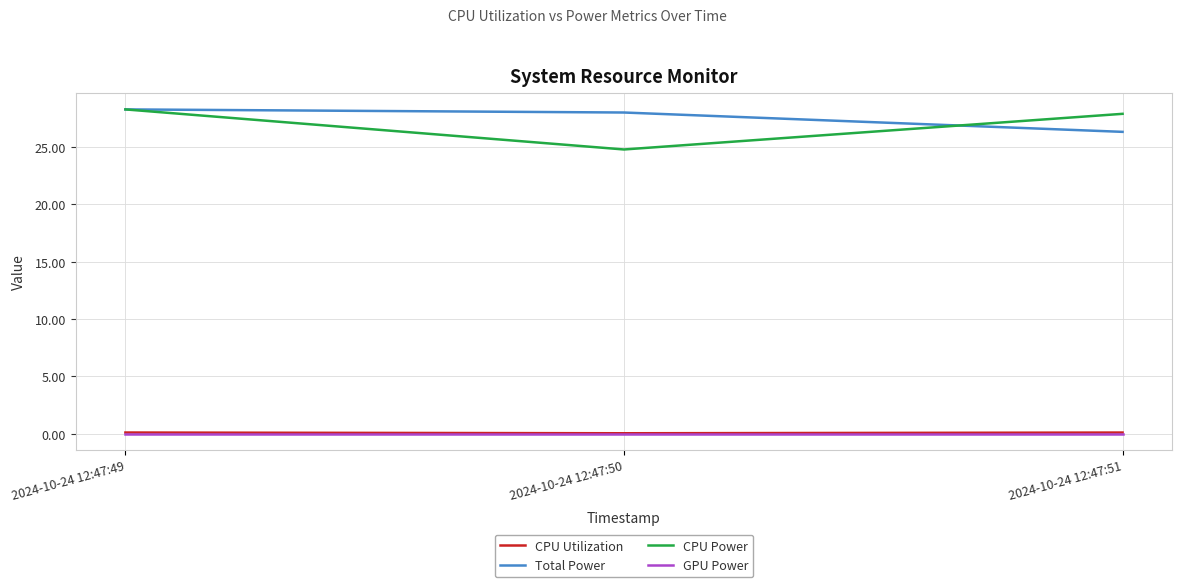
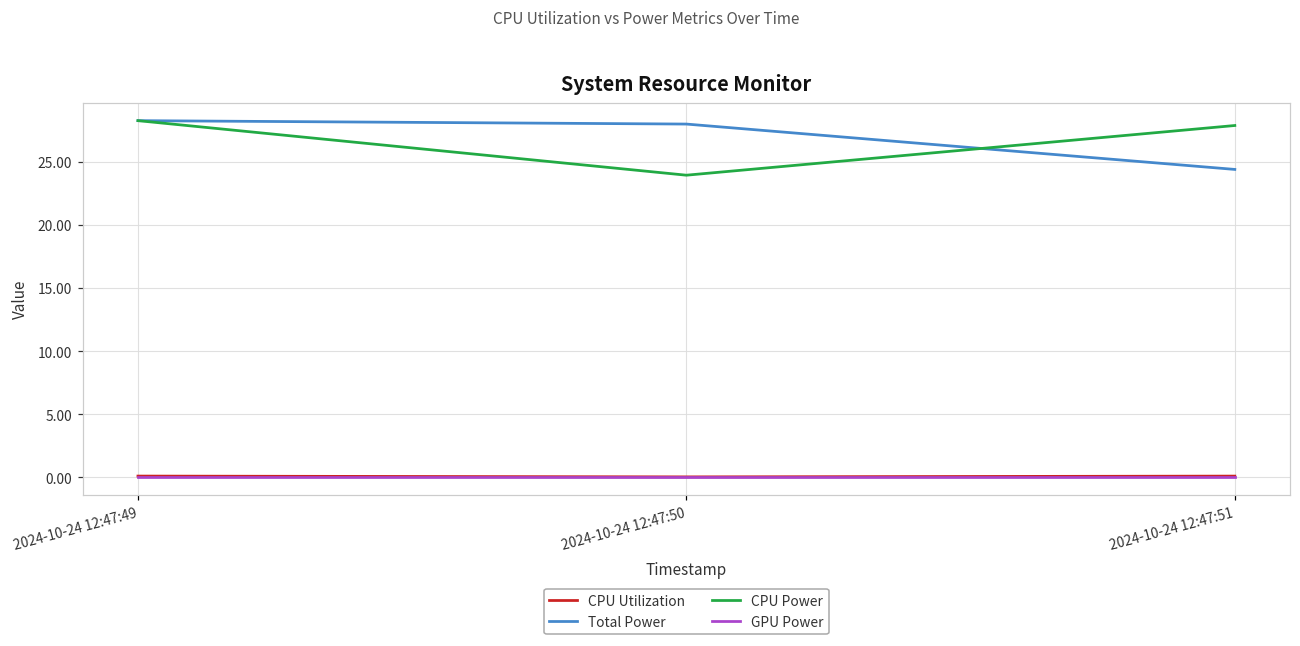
CPU Power, 2024-10-24 12:47:50: 24.8 -> 24.0
Total Power, 2024-10-24 12:47:51: 26.3 -> 24.4
